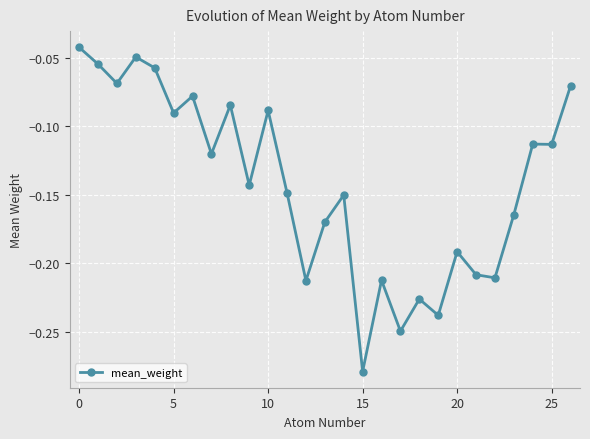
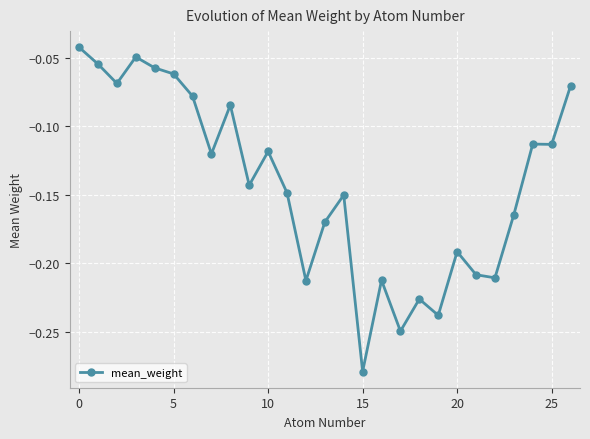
5: -0.090 -> -0.062
10: -0.088 -> -0.118
